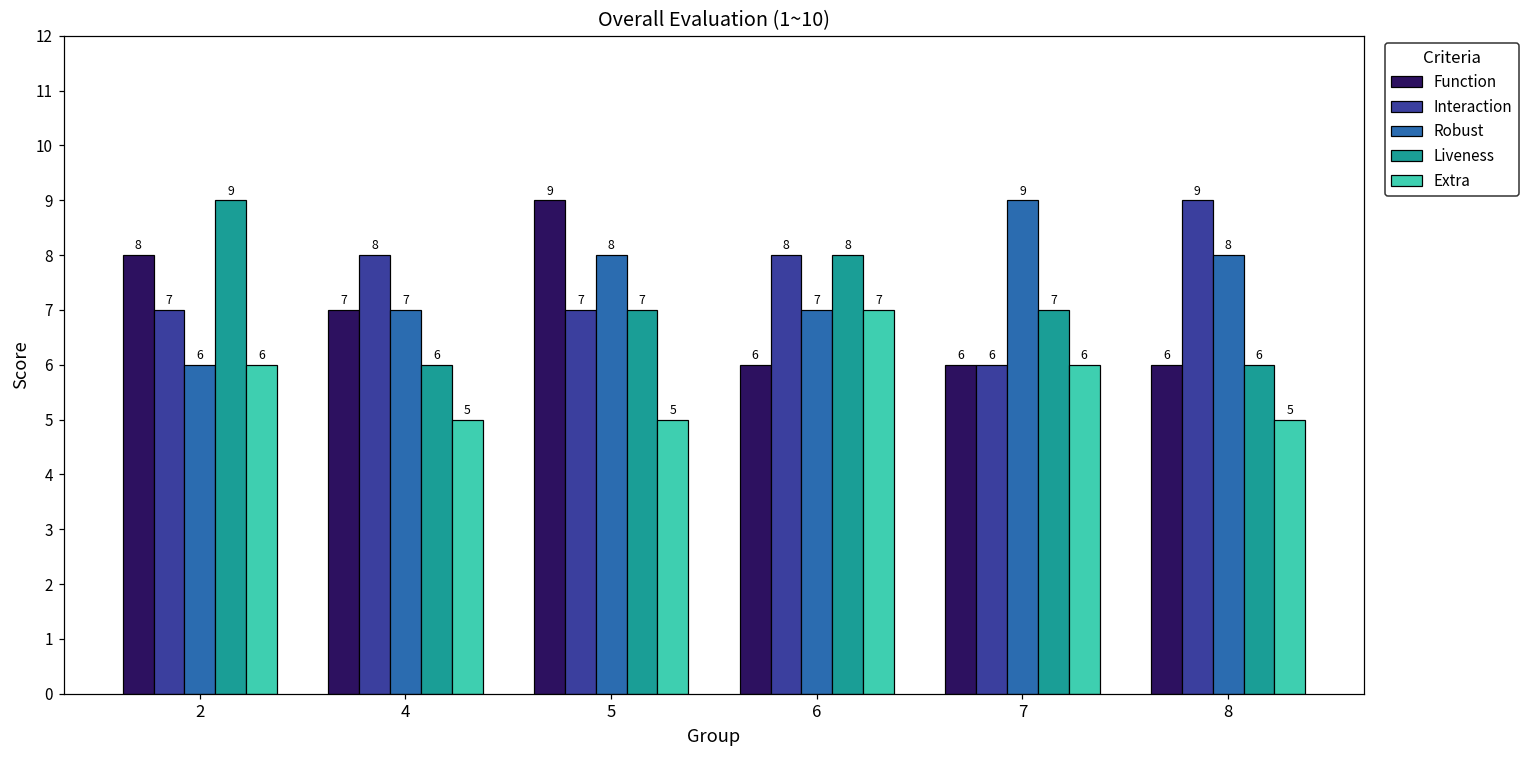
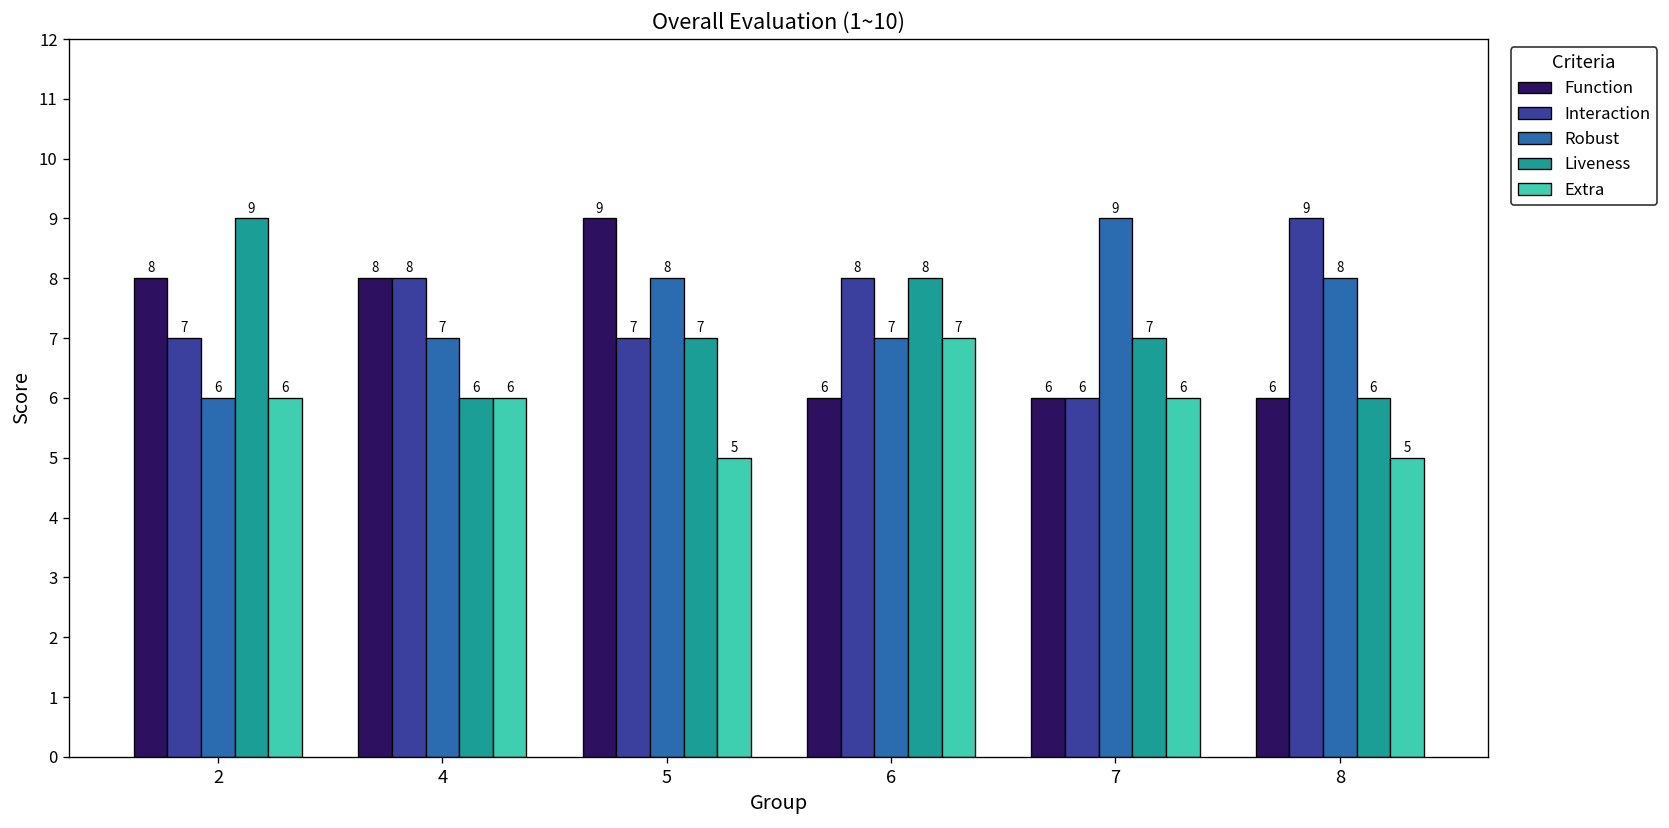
Function, 4: 7 -> 8
Extra, 4: 5 -> 6
